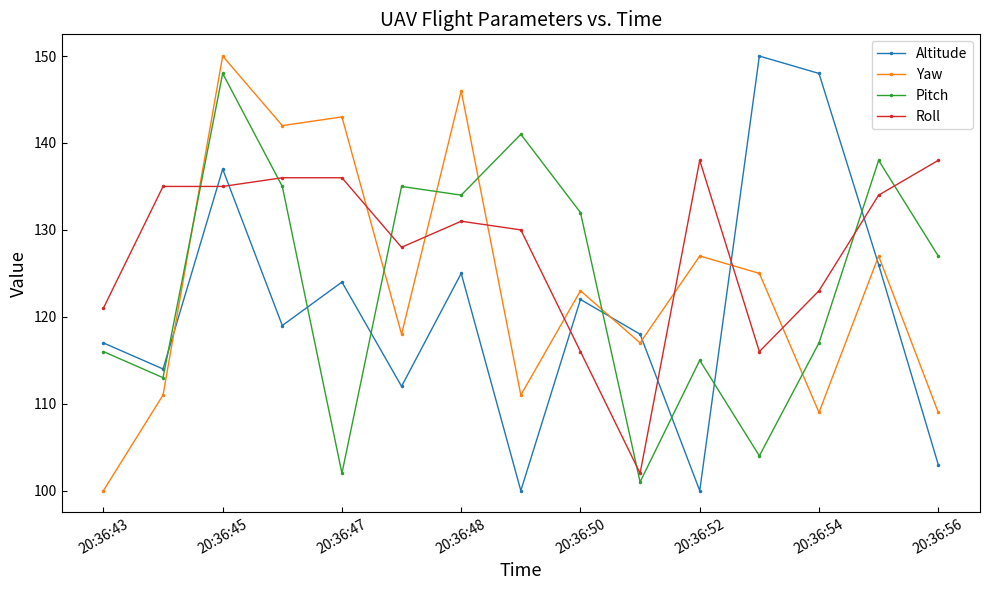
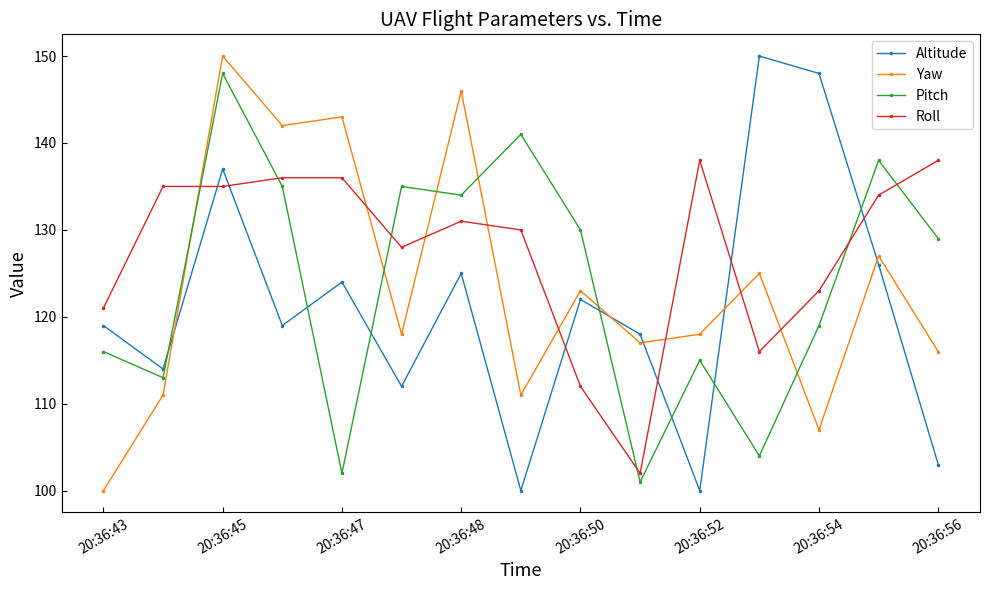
Altitude, 20:36:43: 117 -> 119
Pitch, 20:36:50: 132 -> 130
Roll, 20:36:50: 116 -> 112
Yaw, 20:36:52: 127 -> 118
Yaw, 20:36:54: 109 -> 107
Pitch, 20:36:54: 117 -> 119
Yaw, 20:36:56: 109 -> 116
Pitch, 20:36:56: 127 -> 129
